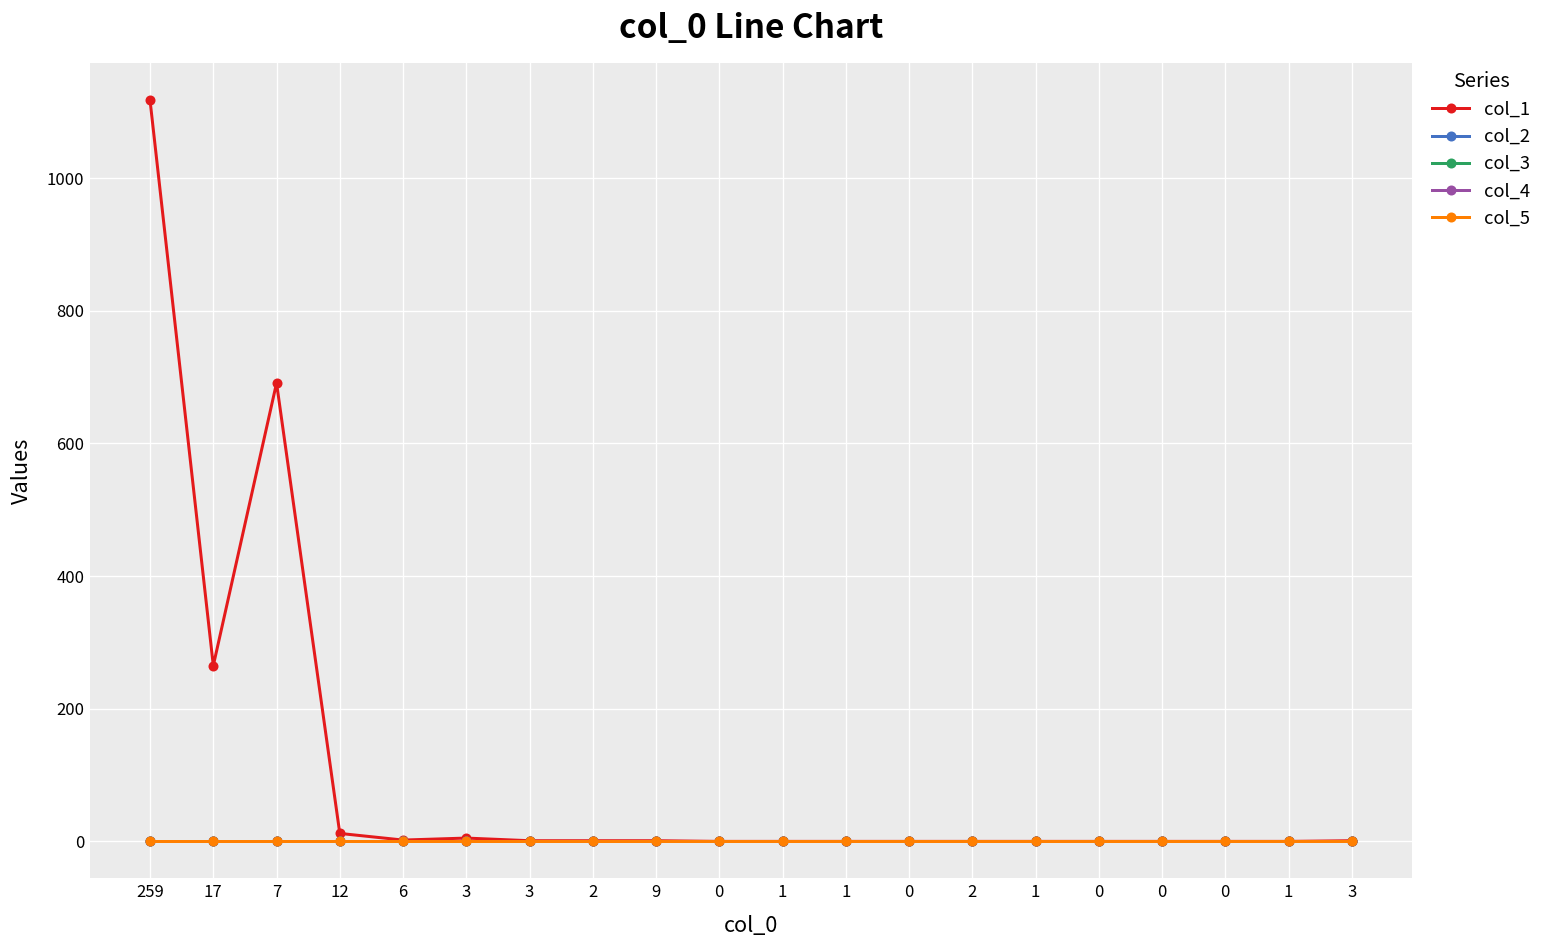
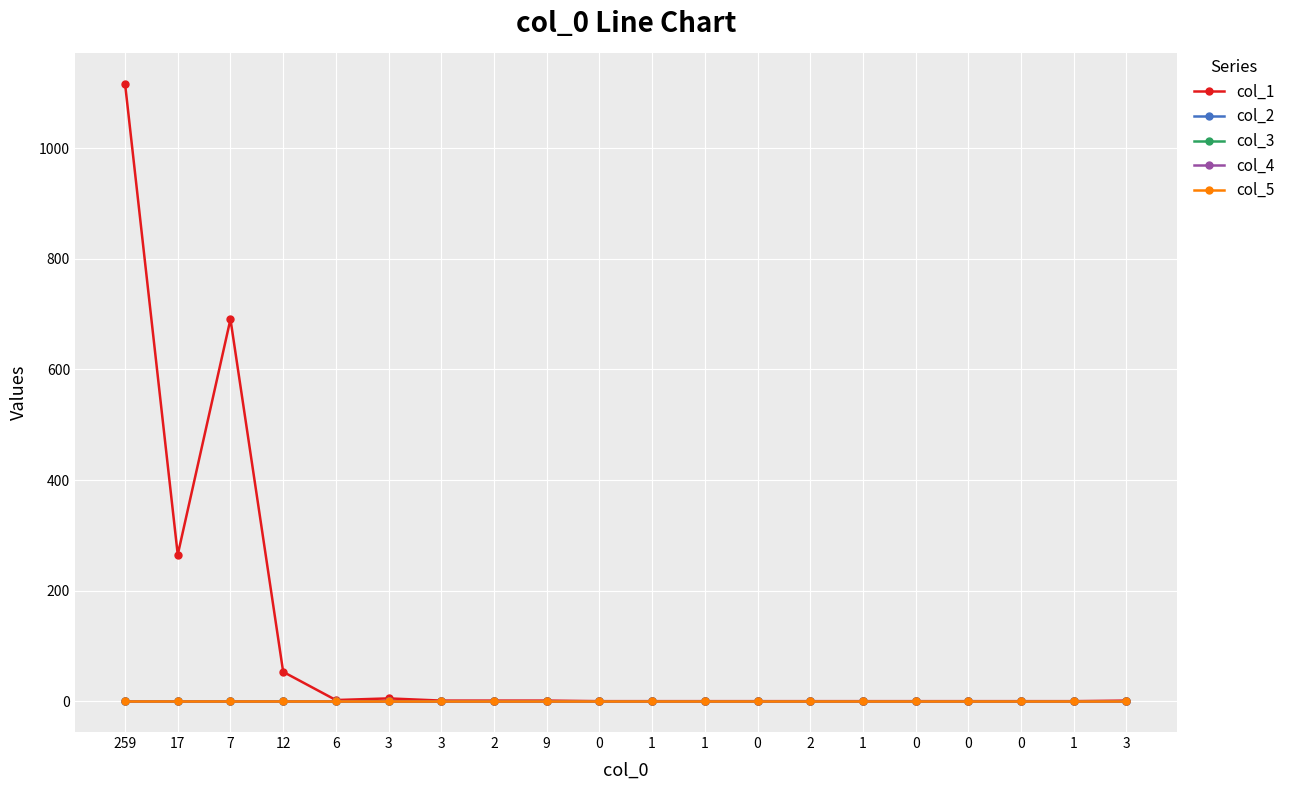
col_1, 12: 10 -> 50
